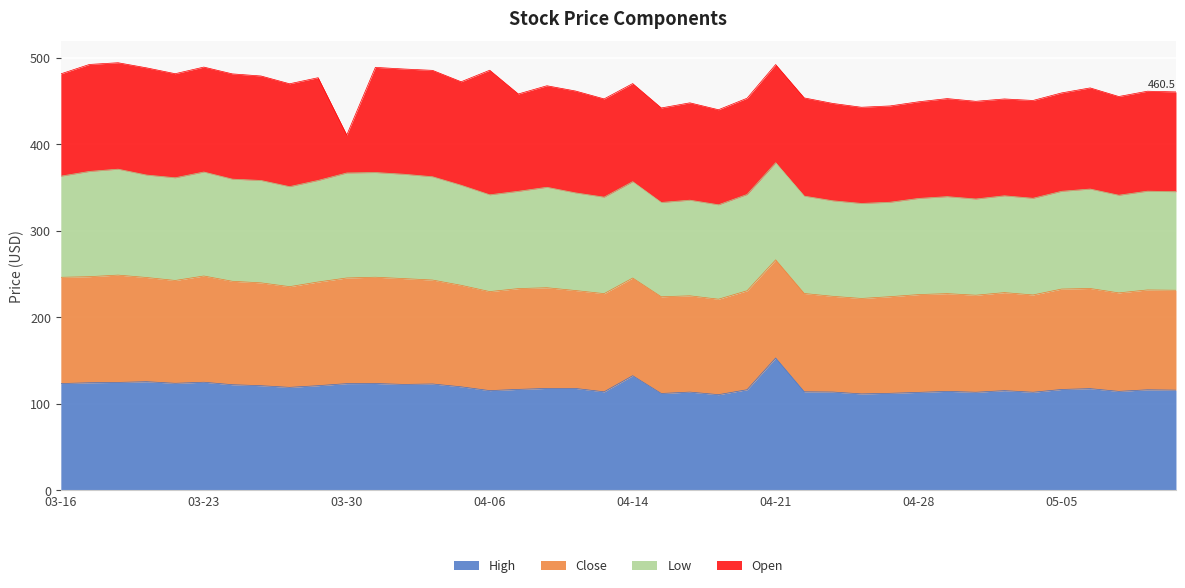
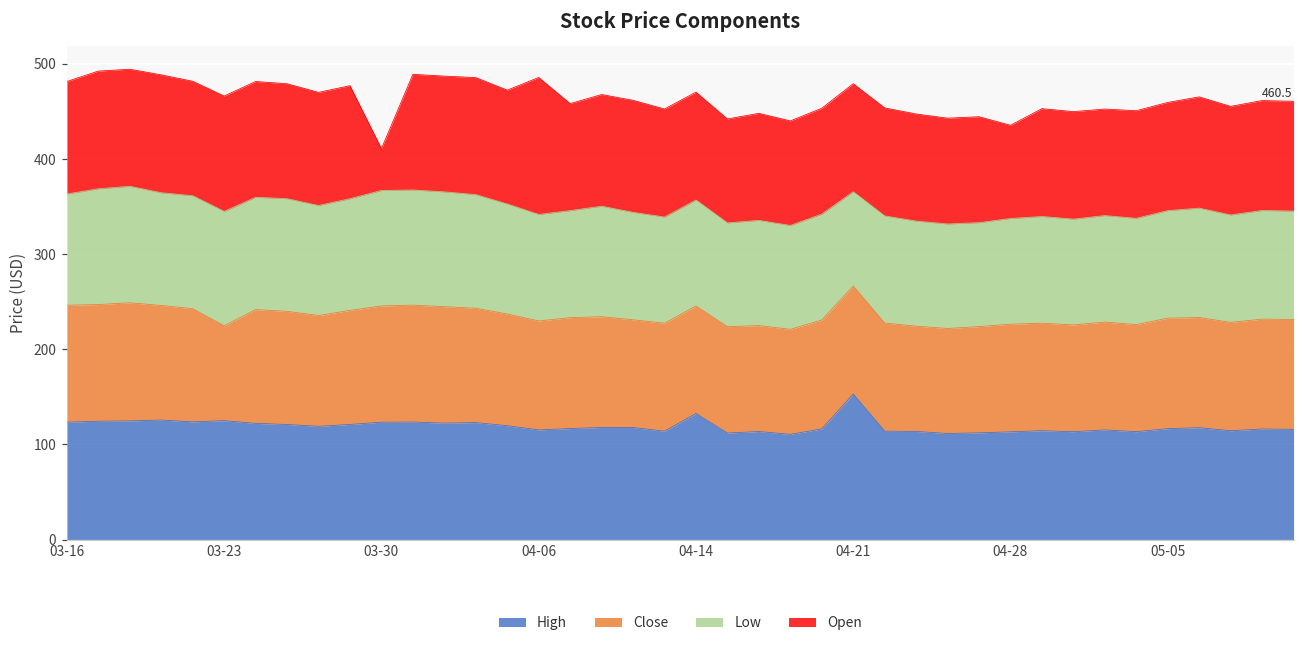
Close, 03-23: 120 -> 100
Low, 04-21: 110 -> 100
Open, 04-28: 110 -> 100
